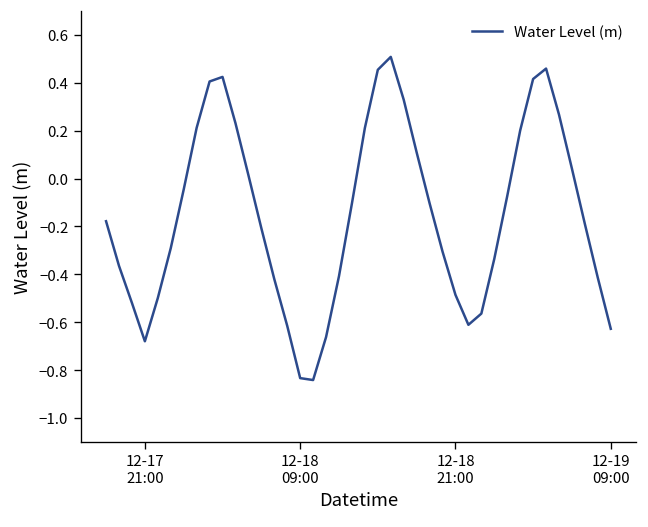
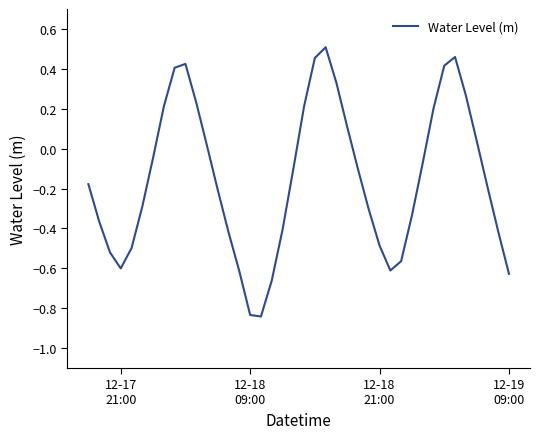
12-17 21:00: -0.68 -> -0.60
